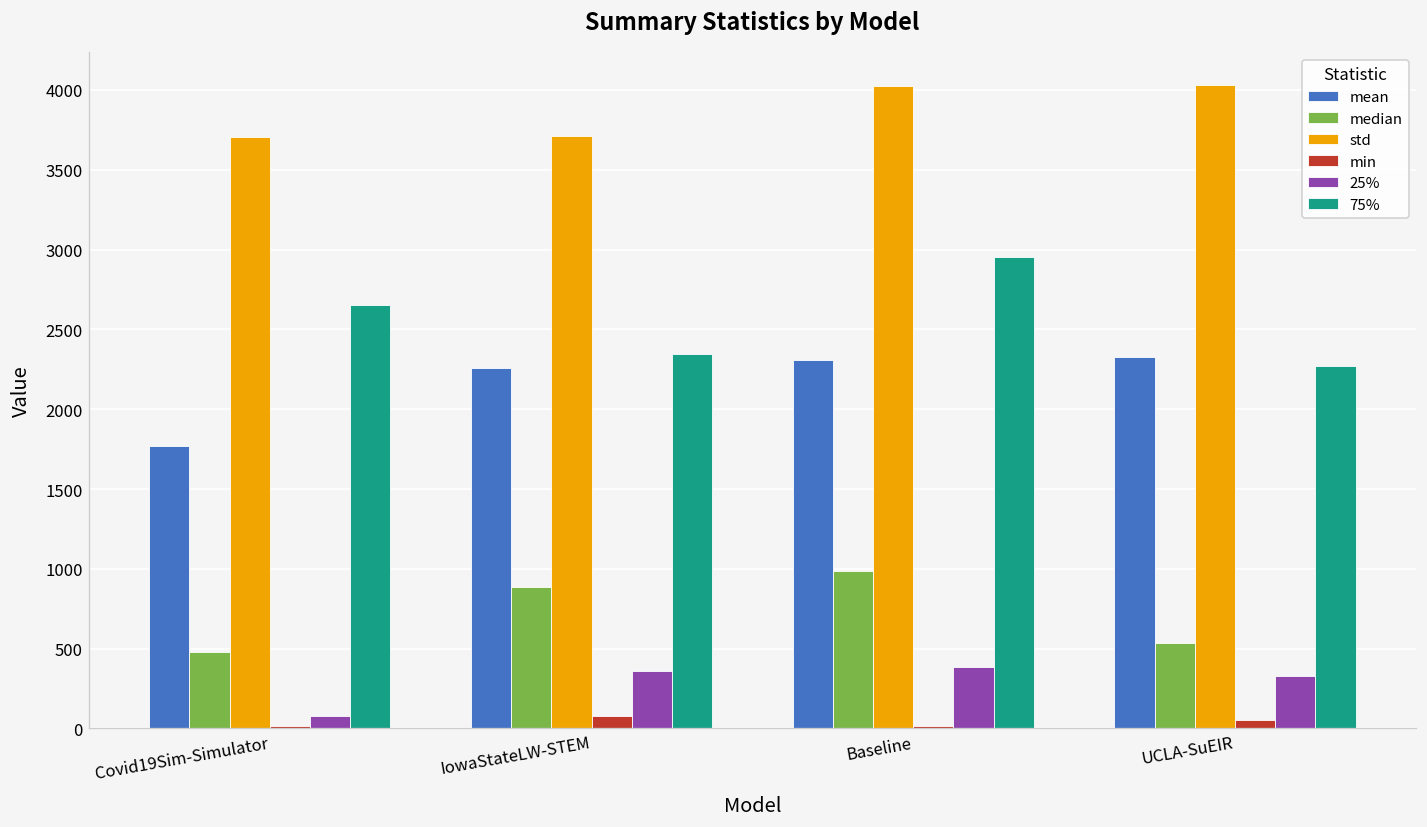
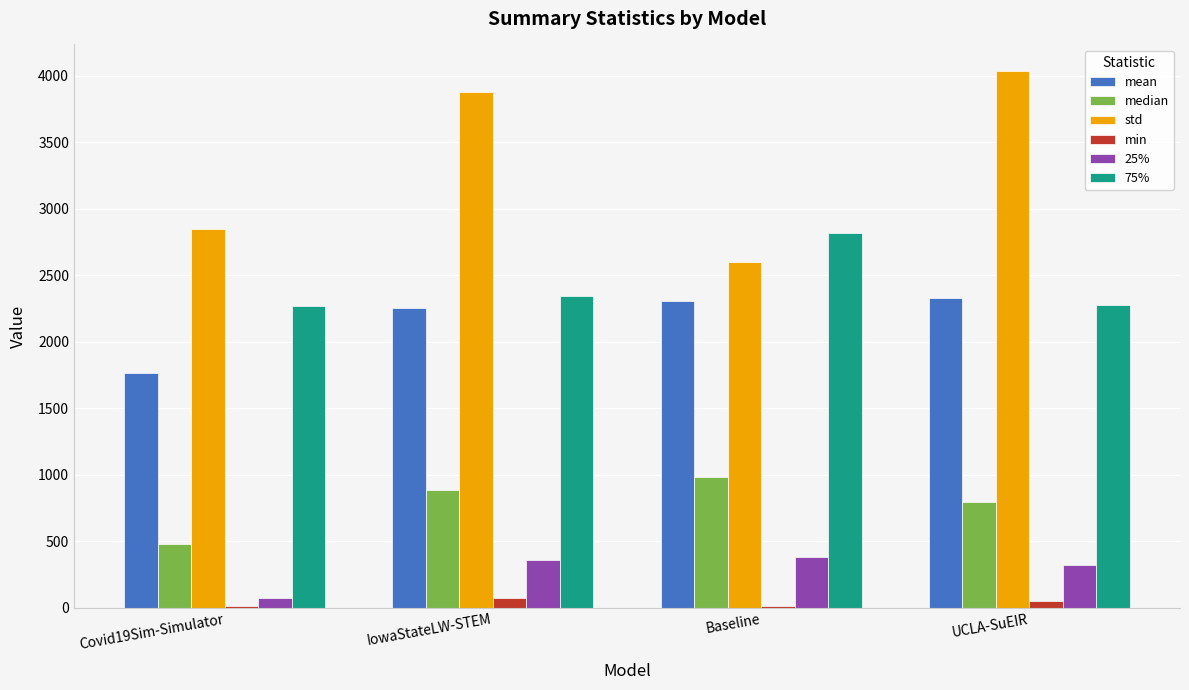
std, Covid19Sim-Simulator: 3700 -> 2850
75%, Covid19Sim-Simulator: 2650 -> 2270
std, IowaStateLW-STEM: 3710 -> 3880
std, Baseline: 4020 -> 2600
75%, Baseline: 2950 -> 2820
median, UCLA-SuEIR: 540 -> 800
